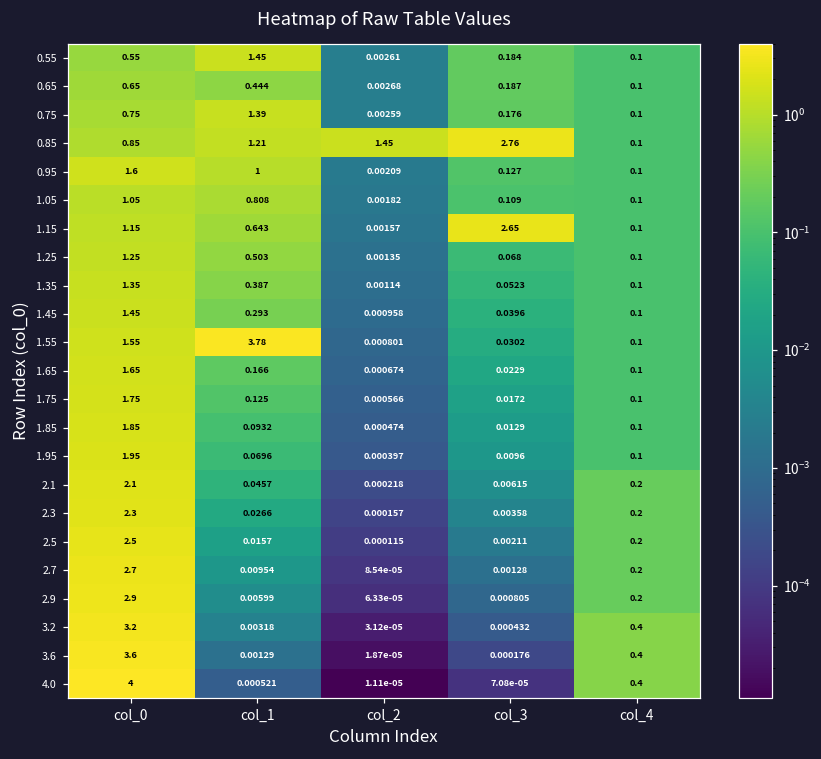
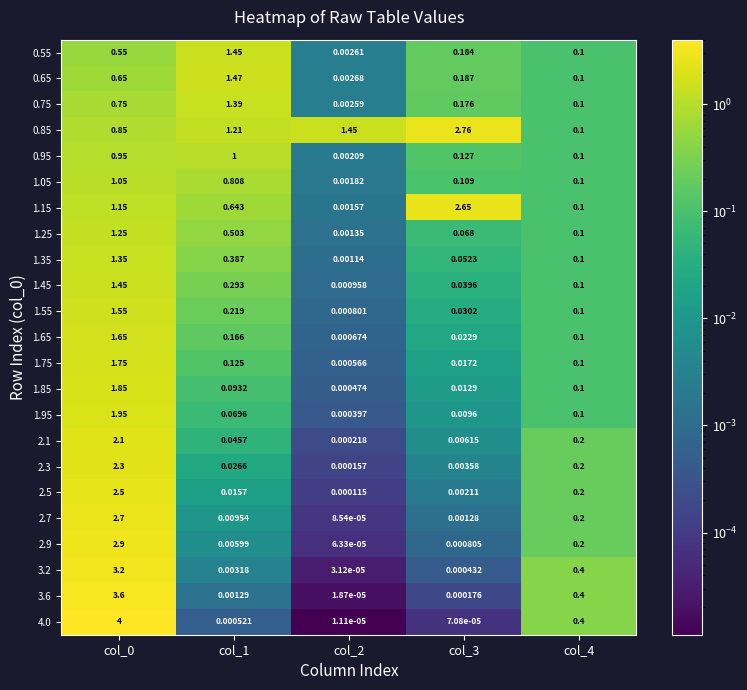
0.65, col_1: 0.444 -> 1.47
0.95, col_0: 1.6 -> 0.95
1.55, col_1: 3.78 -> 0.219
